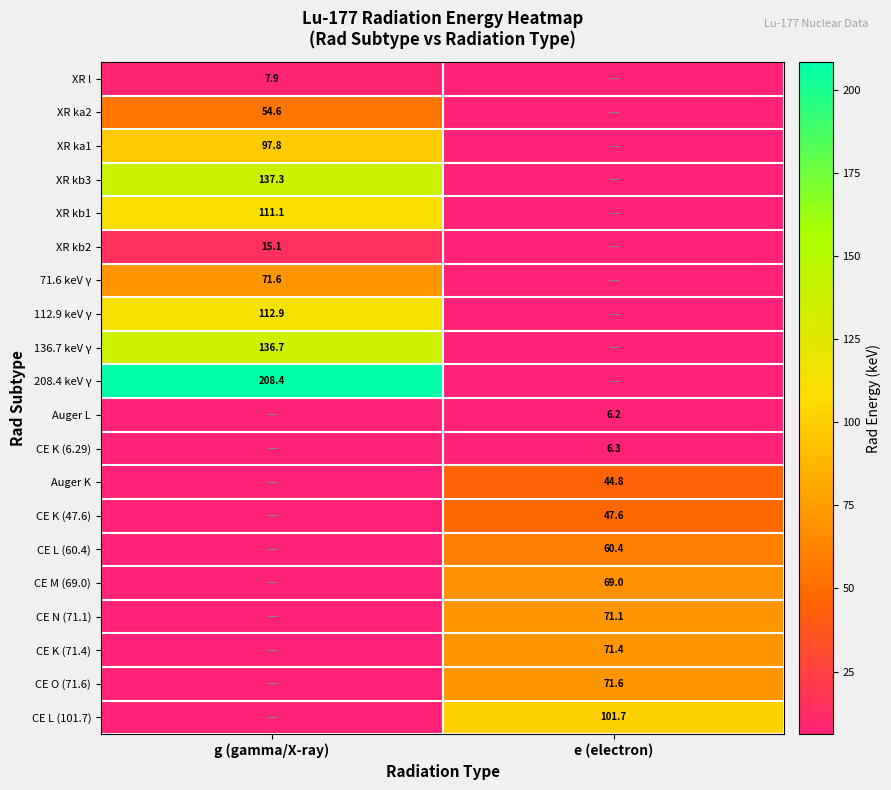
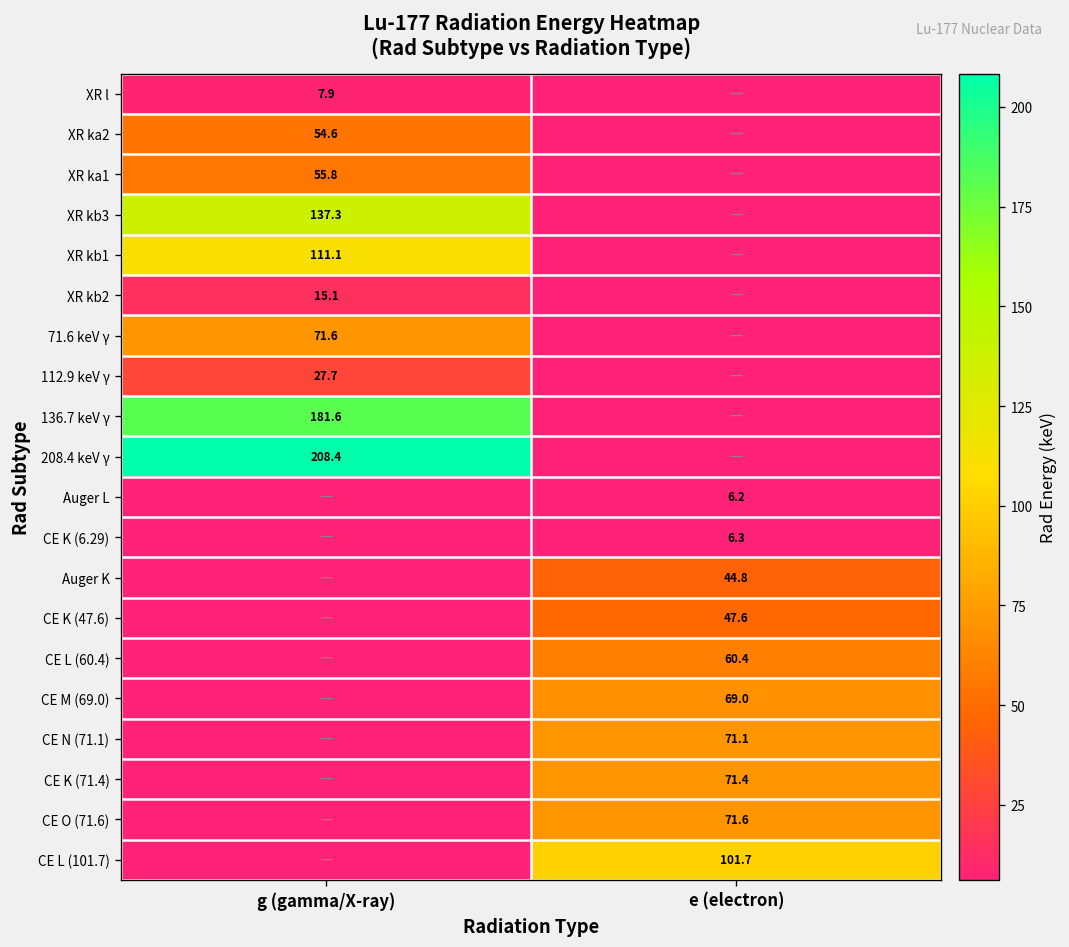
XR ka1, g (gamma/X-ray): 97.8 -> 55.8
112.9 keV γ, g (gamma/X-ray): 112.9 -> 27.7
136.7 keV γ, g (gamma/X-ray): 136.7 -> 181.6
